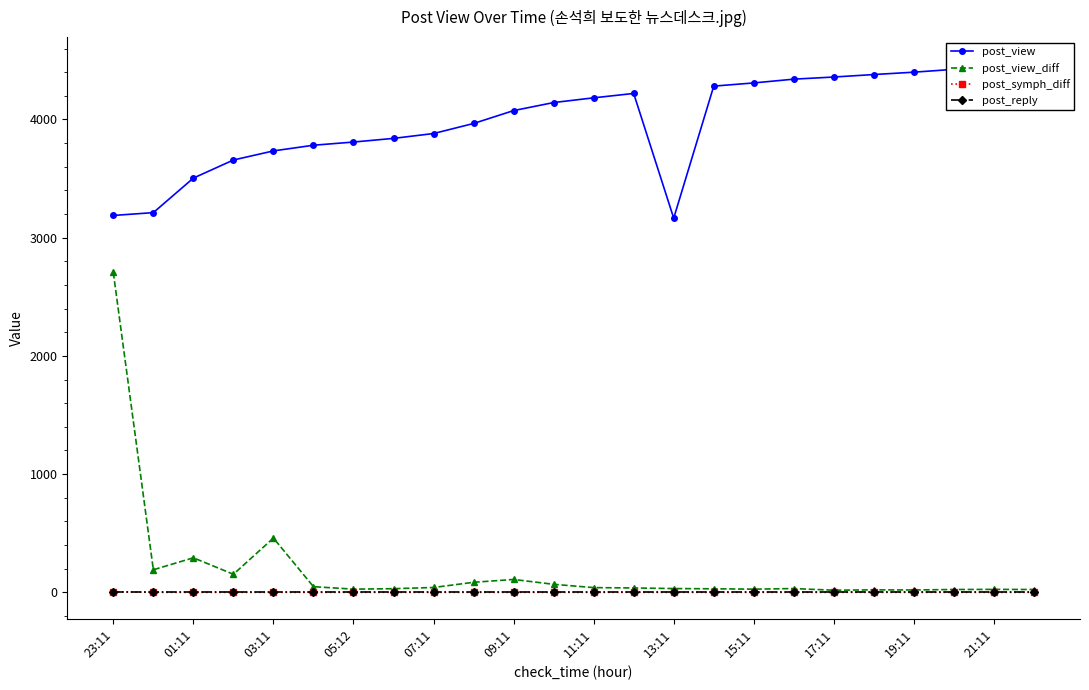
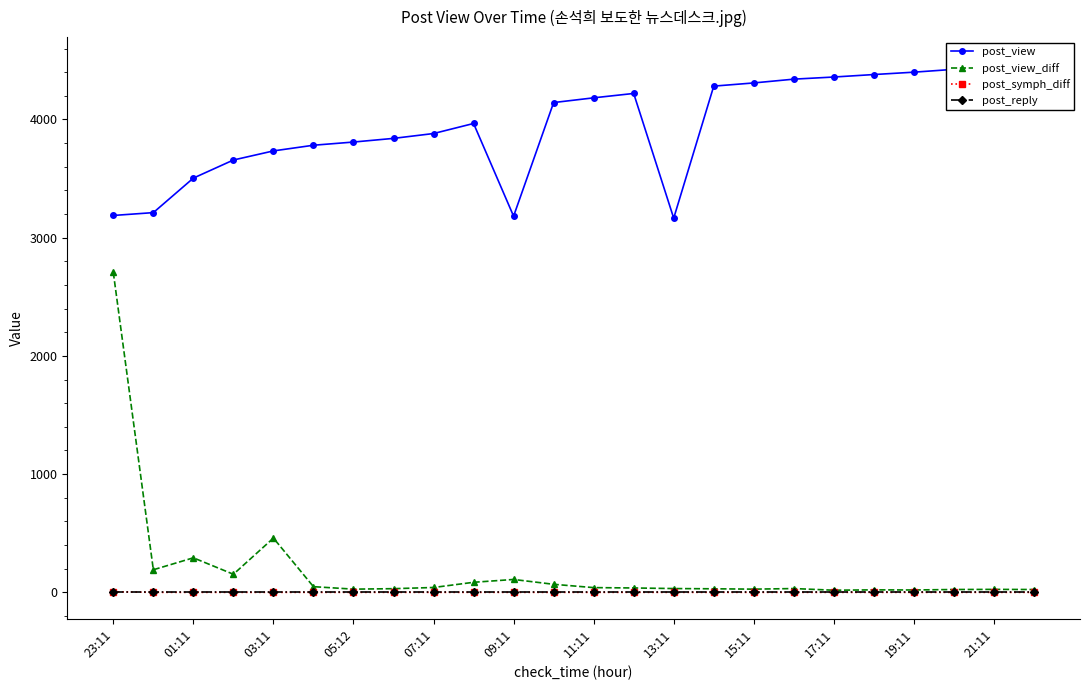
post_view, 09:11: 4080 -> 3180
